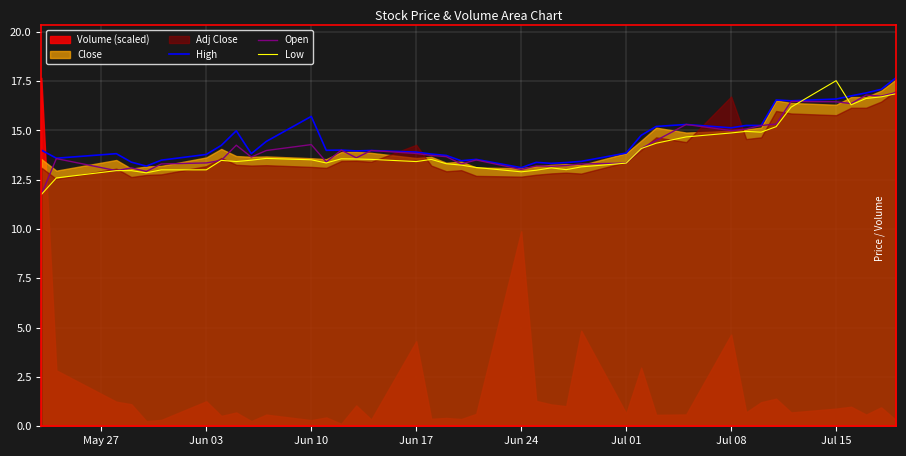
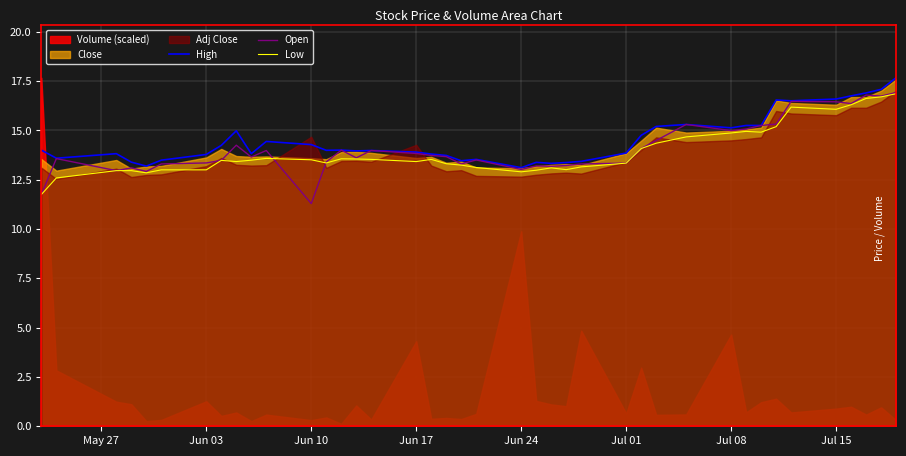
High, Jun 10: 15.7 -> 14.3
Open, Jun 10: 14.3 -> 11.3
Adj Close, Jun 10: 13.1 -> 14.7
Adj Close, Jul 08: 16.7 -> 14.5
Low, Jul 15: 17.5 -> 16.1
